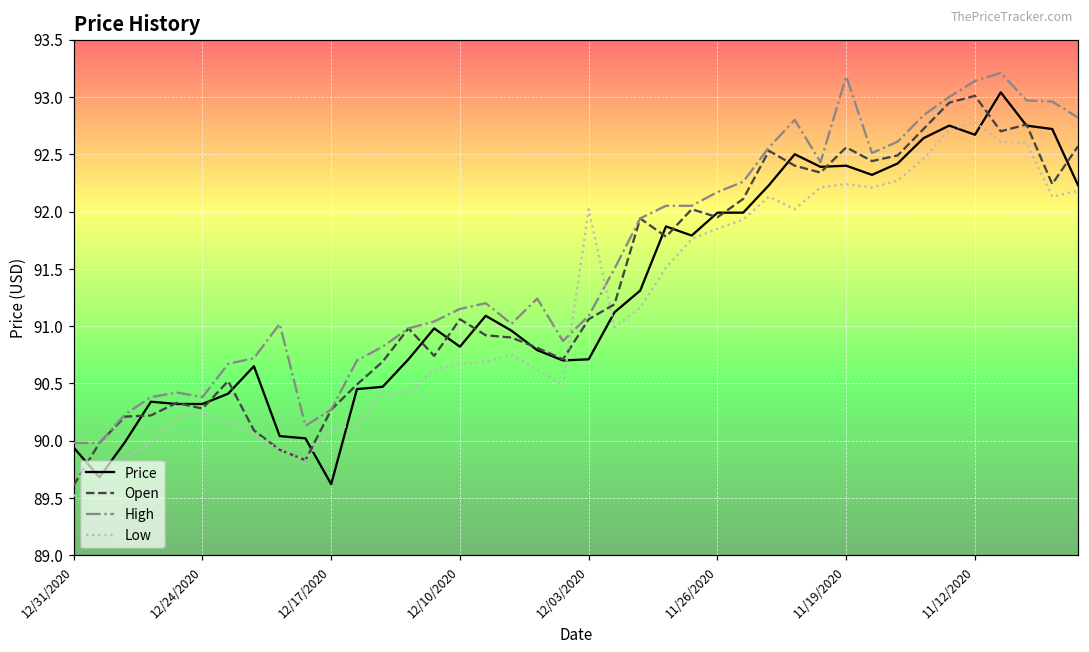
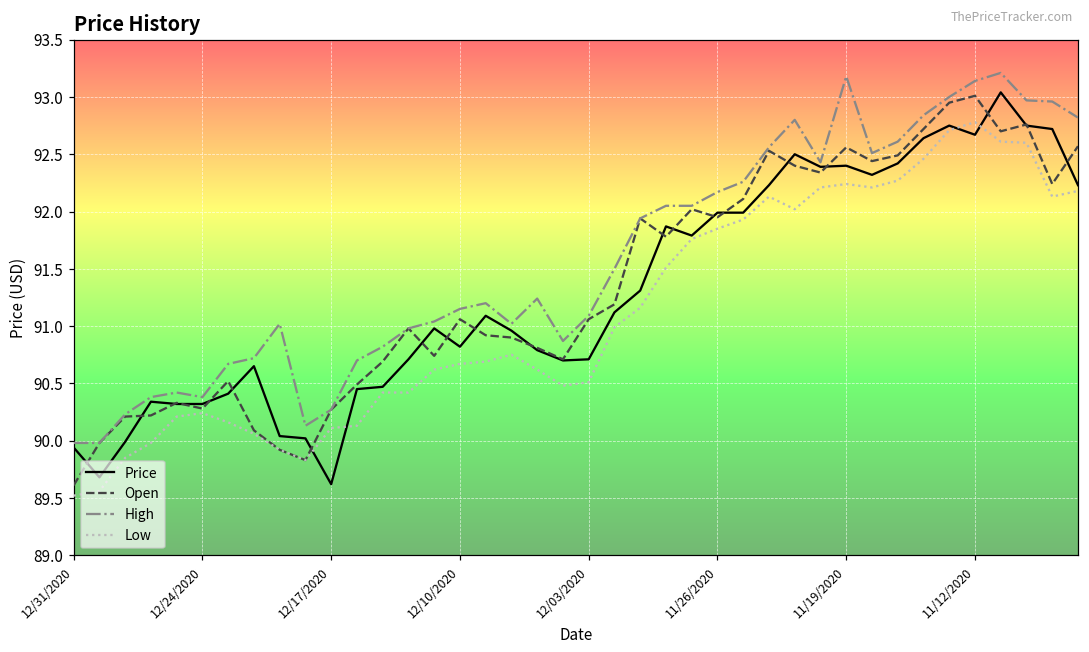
Low, 12/03/2020: 92.02 -> 90.51
